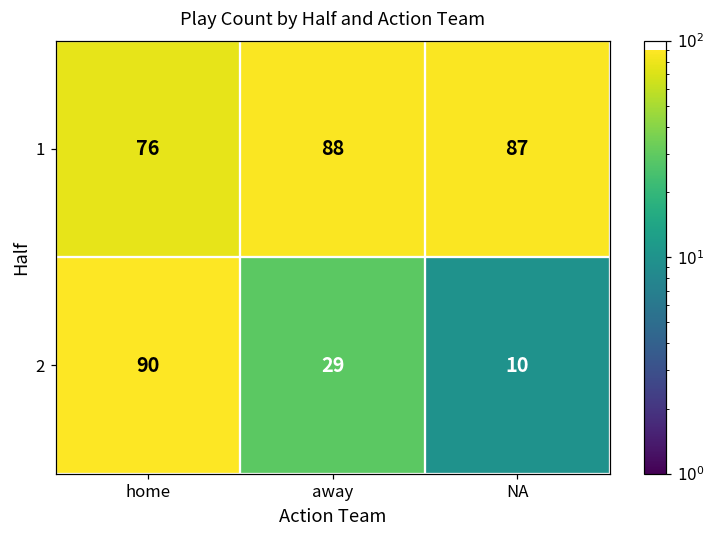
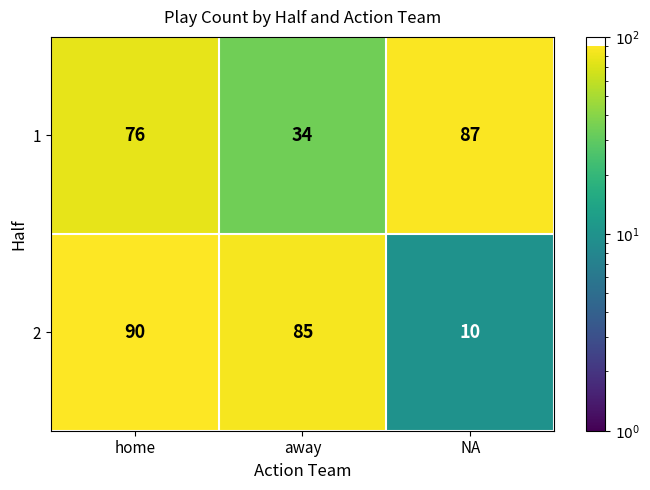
1, away: 88 -> 34
2, away: 29 -> 85
